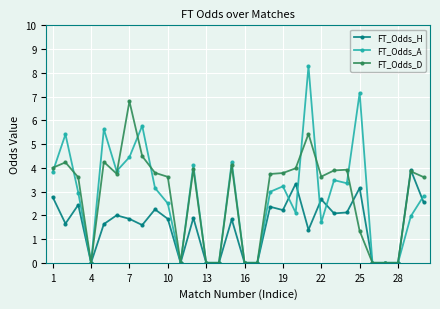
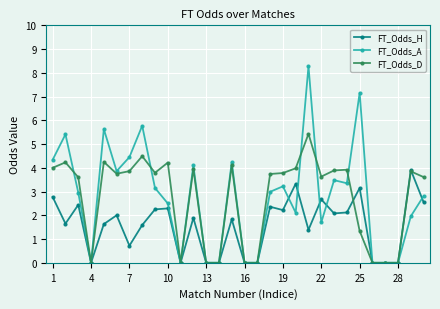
FT_Odds_A, 1: 3.8 -> 4.3
FT_Odds_H, 7: 1.9 -> 0.7
FT_Odds_D, 7: 6.8 -> 3.9
FT_Odds_H, 10: 1.9 -> 2.3
FT_Odds_D, 10: 3.6 -> 4.2
